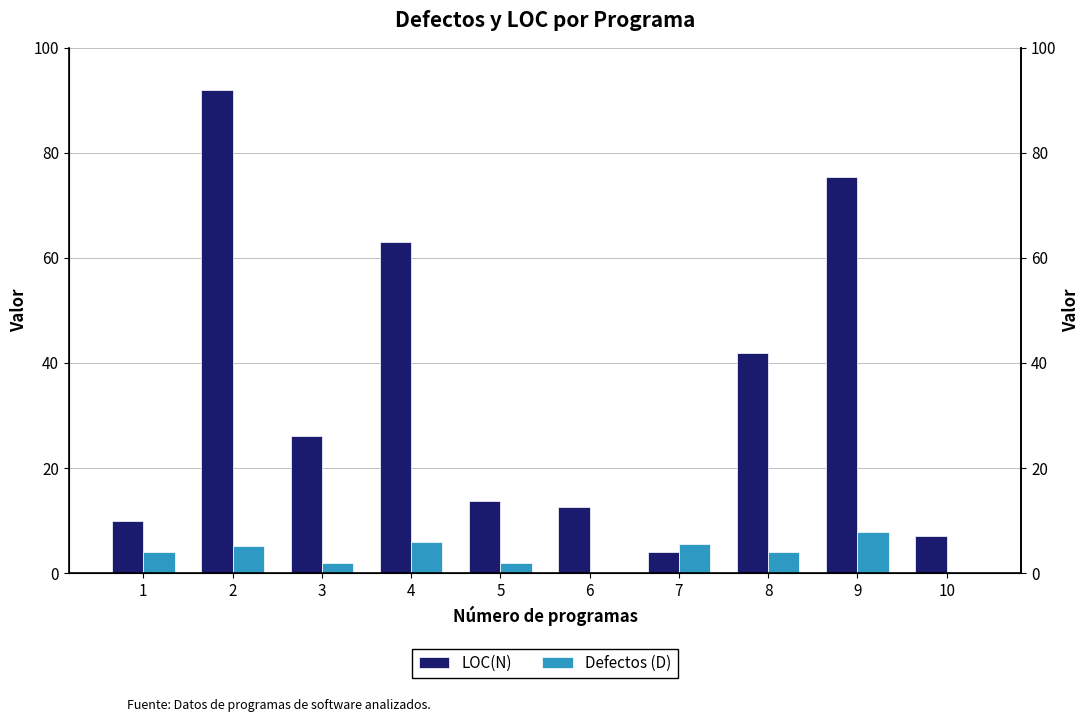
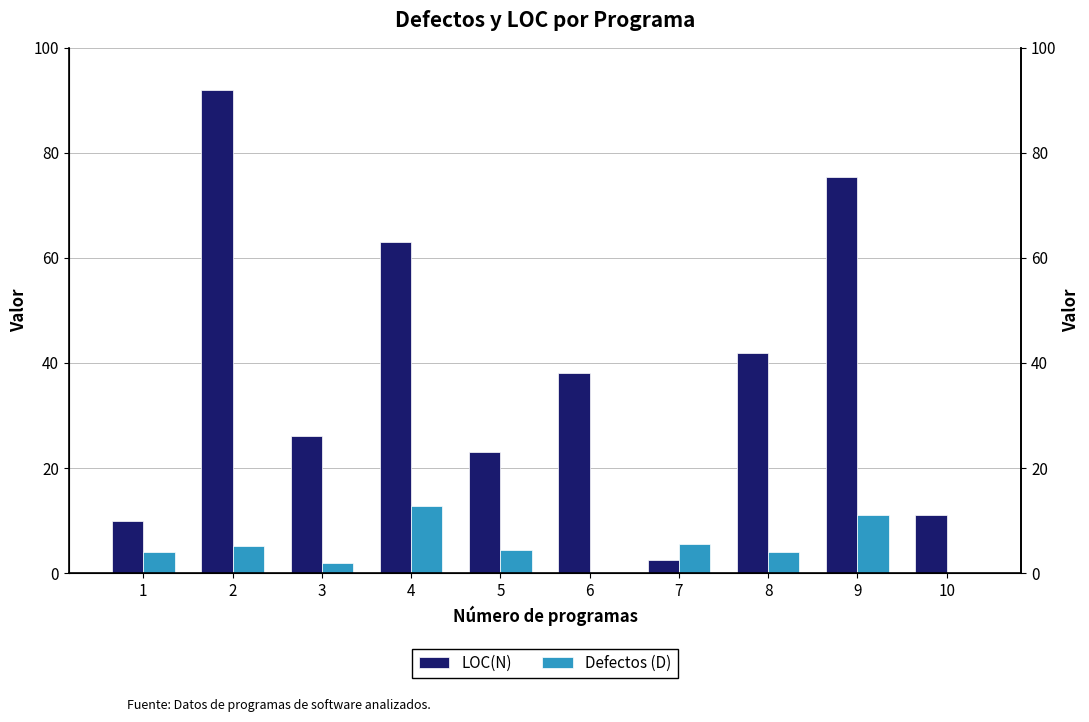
Defectos (D), 4: 6 -> 13
LOC(N), 5: 14 -> 23
Defectos (D), 5: 2 -> 4
LOC(N), 6: 13 -> 38
LOC(N), 7: 4 -> 2
Defectos (D), 9: 8 -> 11
LOC(N), 10: 7 -> 11
